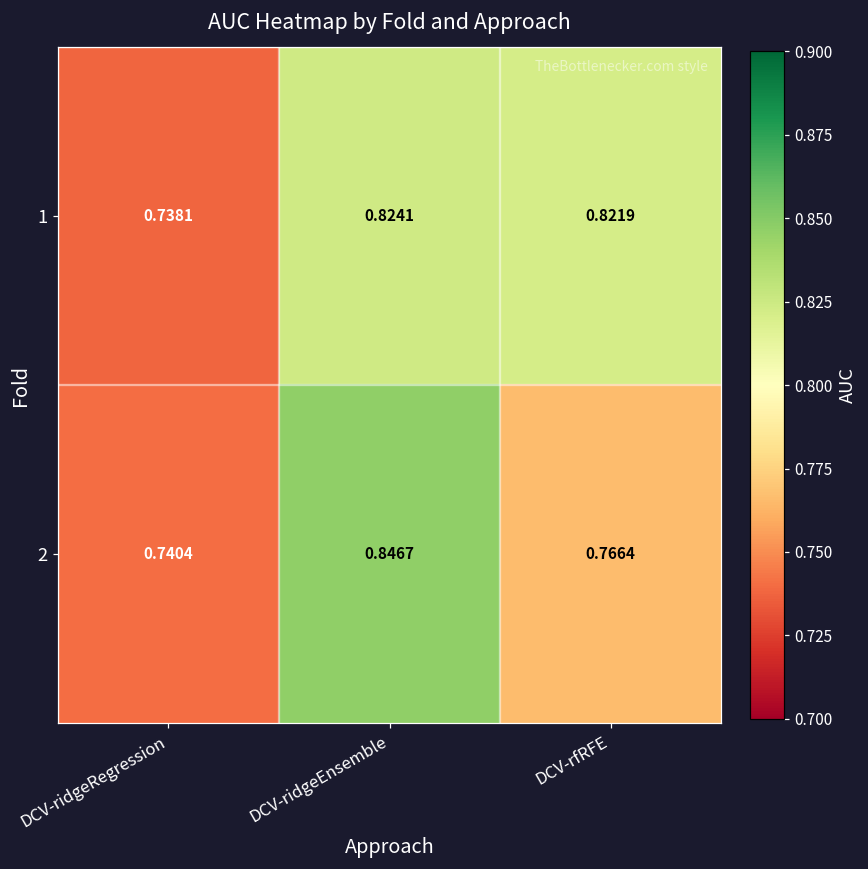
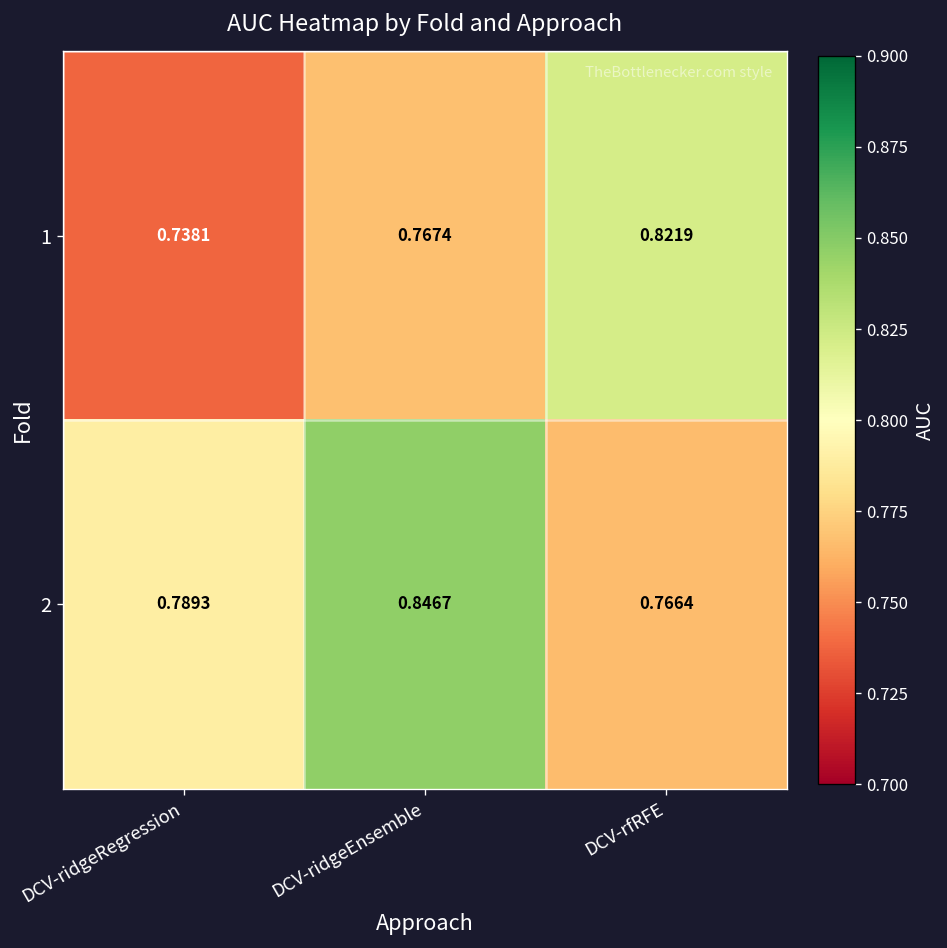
1, DCV-ridgeEnsemble: 0.8241 -> 0.7674
2, DCV-ridgeRegression: 0.7404 -> 0.7893
